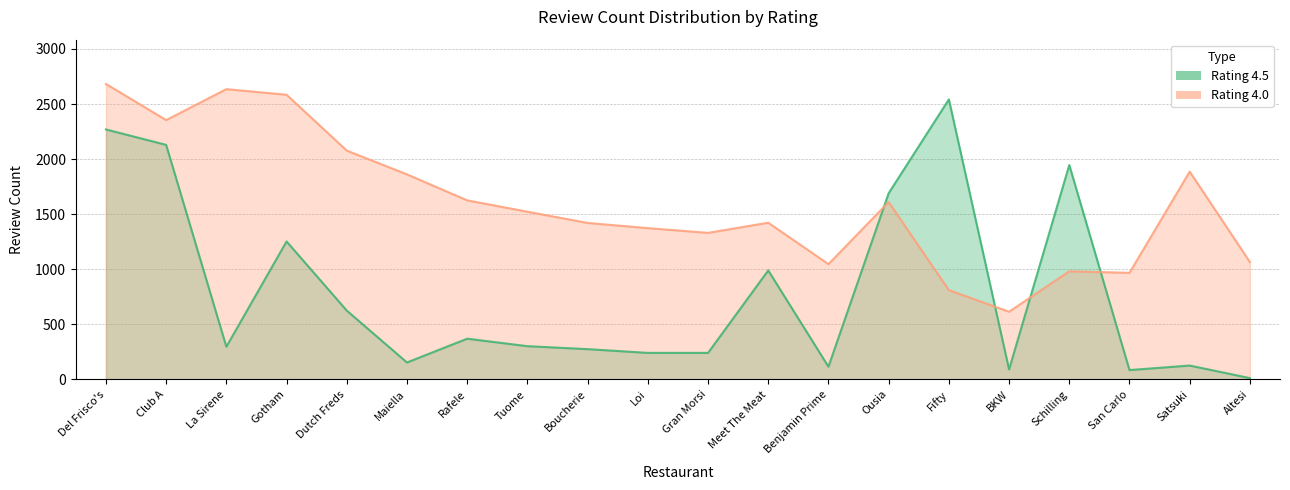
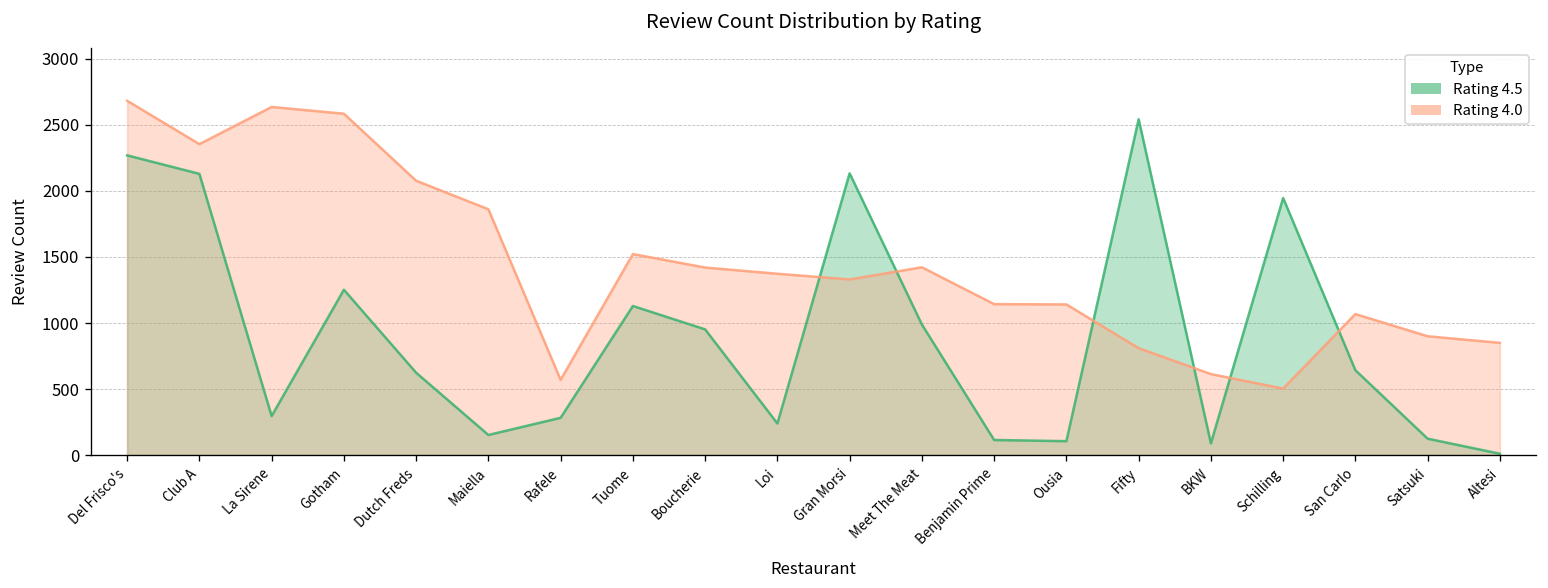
Rating 4.5, Rafele: 370 -> 280
Rating 4.0, Rafele: 1630 -> 570
Rating 4.5, Tuome: 300 -> 1130
Rating 4.5, Boucherie: 270 -> 950
Rating 4.5, Gran Morsi: 240 -> 2130
Rating 4.0, Benjamin Prime: 1050 -> 1140
Rating 4.5, Ousia: 1690 -> 110
Rating 4.0, Ousia: 1610 -> 1140
Rating 4.0, Schilling: 980 -> 500
Rating 4.5, San Carlo: 80 -> 640
Rating 4.0, San Carlo: 970 -> 1070
Rating 4.0, Satsuki: 1890 -> 900
Rating 4.0, Altesi: 1070 -> 850
